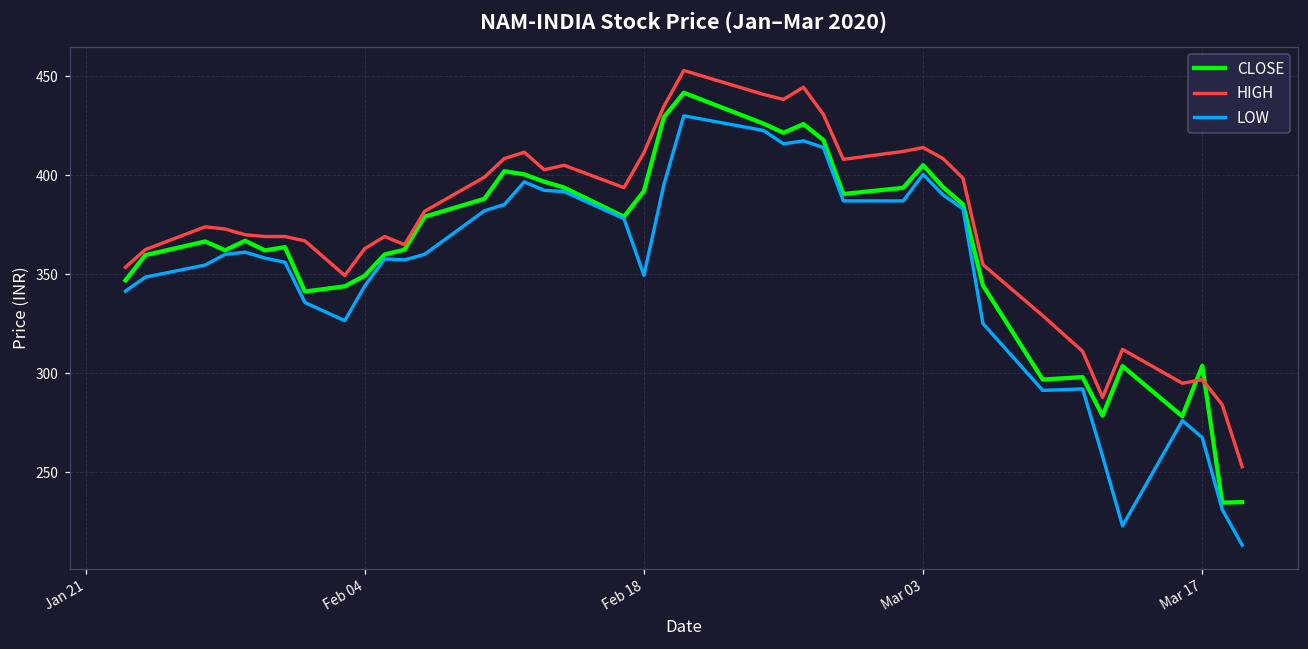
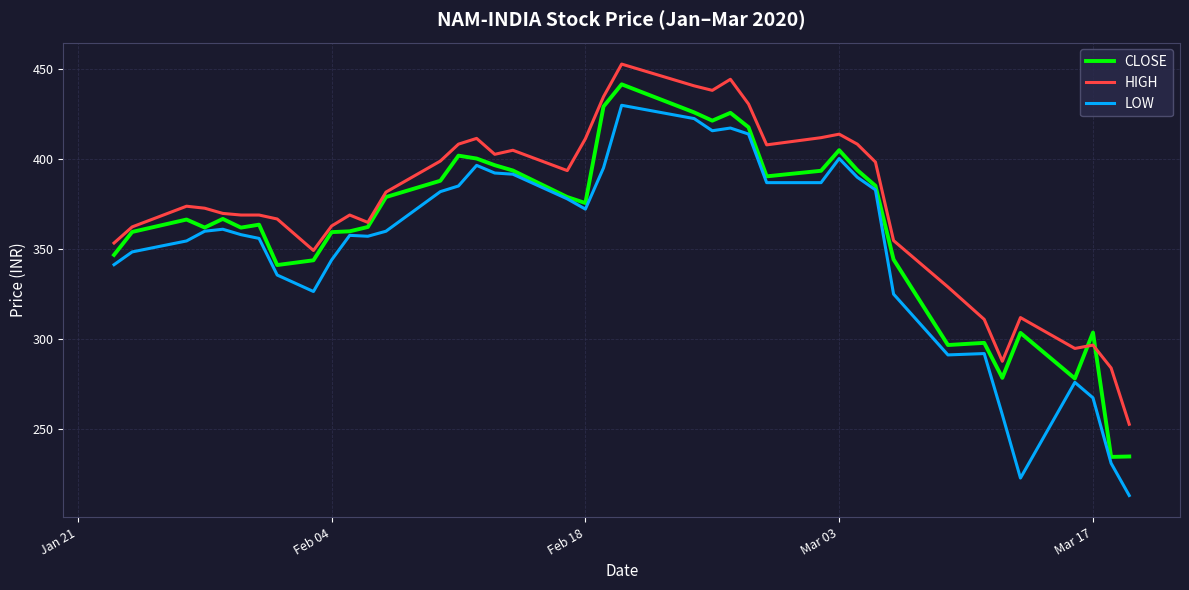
CLOSE, Feb 04: 349 -> 360
CLOSE, Feb 18: 392 -> 376
LOW, Feb 18: 349 -> 372
